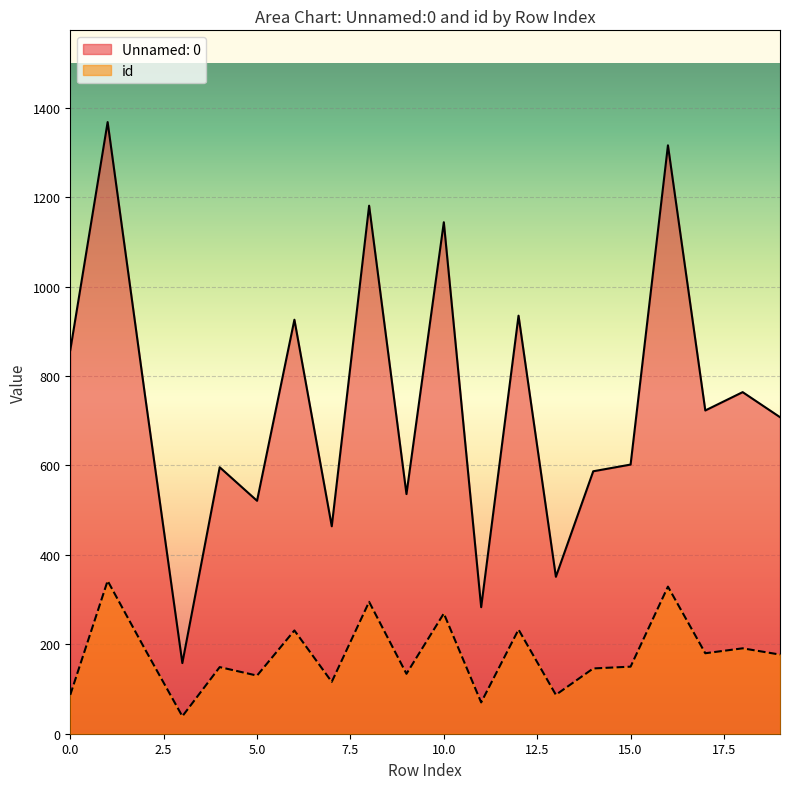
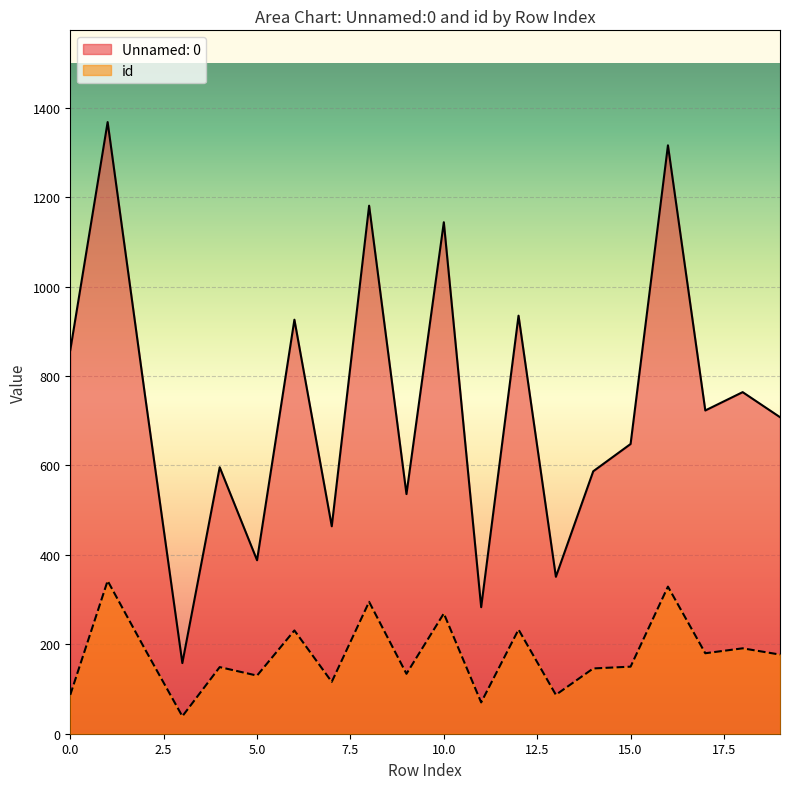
Unnamed: 0, 5.0: 520 -> 390
Unnamed: 0, 15.0: 600 -> 650
